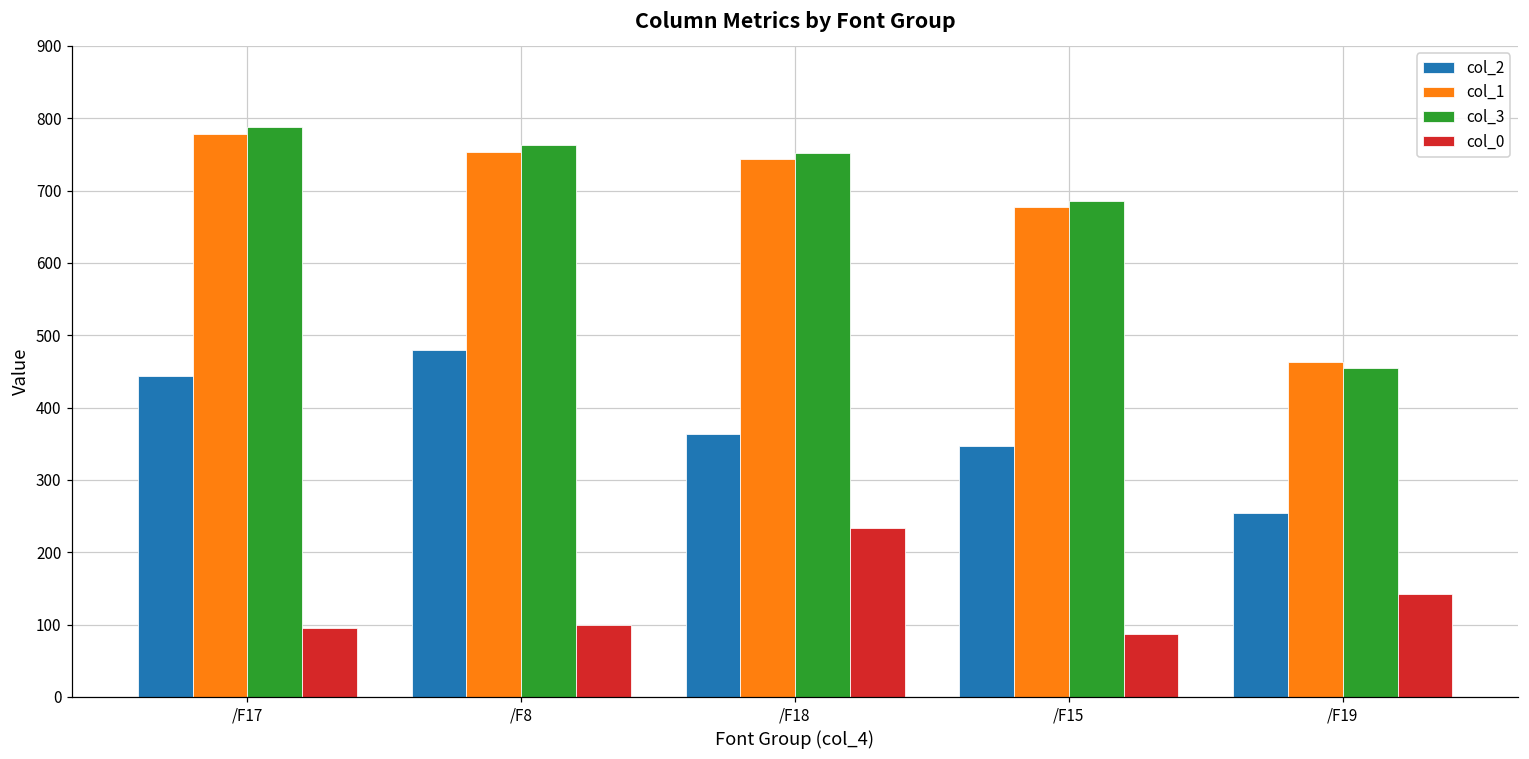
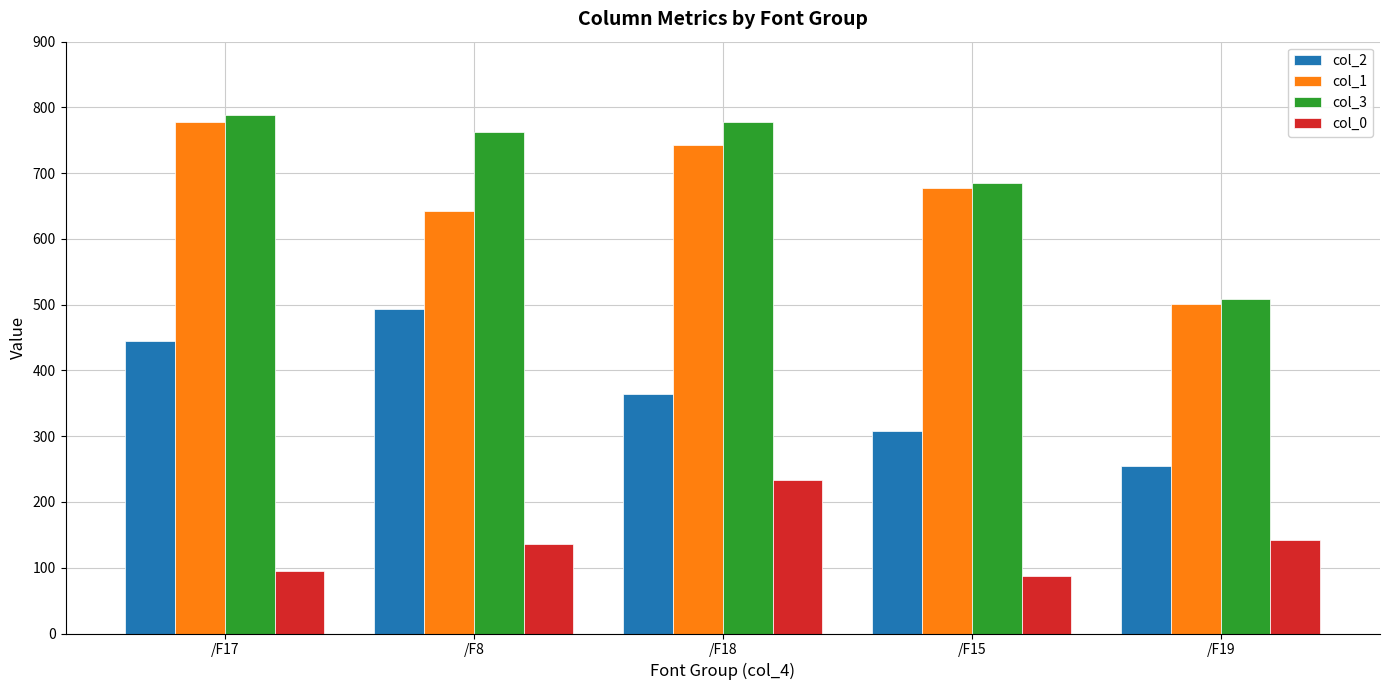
col_2, /F8: 480 -> 490
col_1, /F8: 750 -> 640
col_0, /F8: 100 -> 140
col_3, /F18: 750 -> 780
col_2, /F15: 350 -> 310
col_1, /F19: 460 -> 500
col_3, /F19: 450 -> 510
